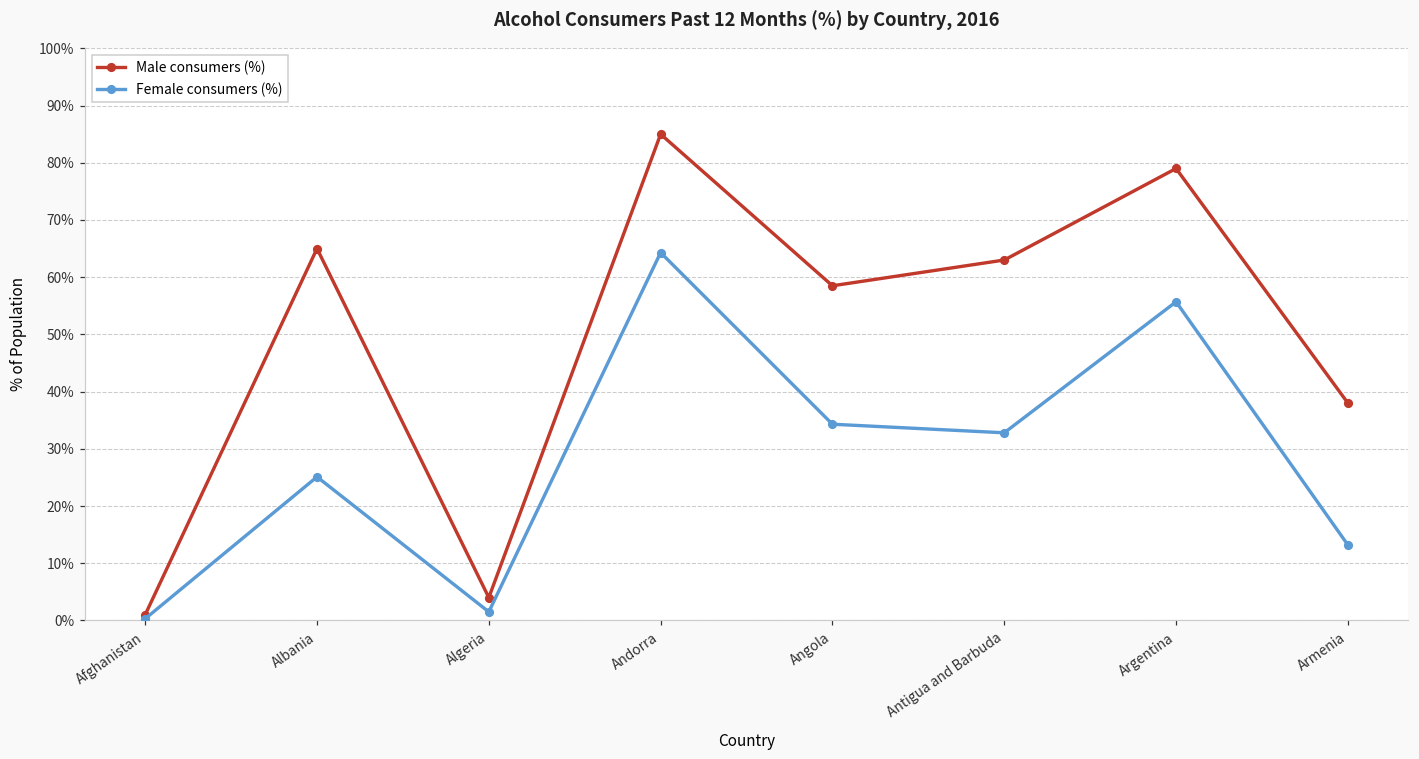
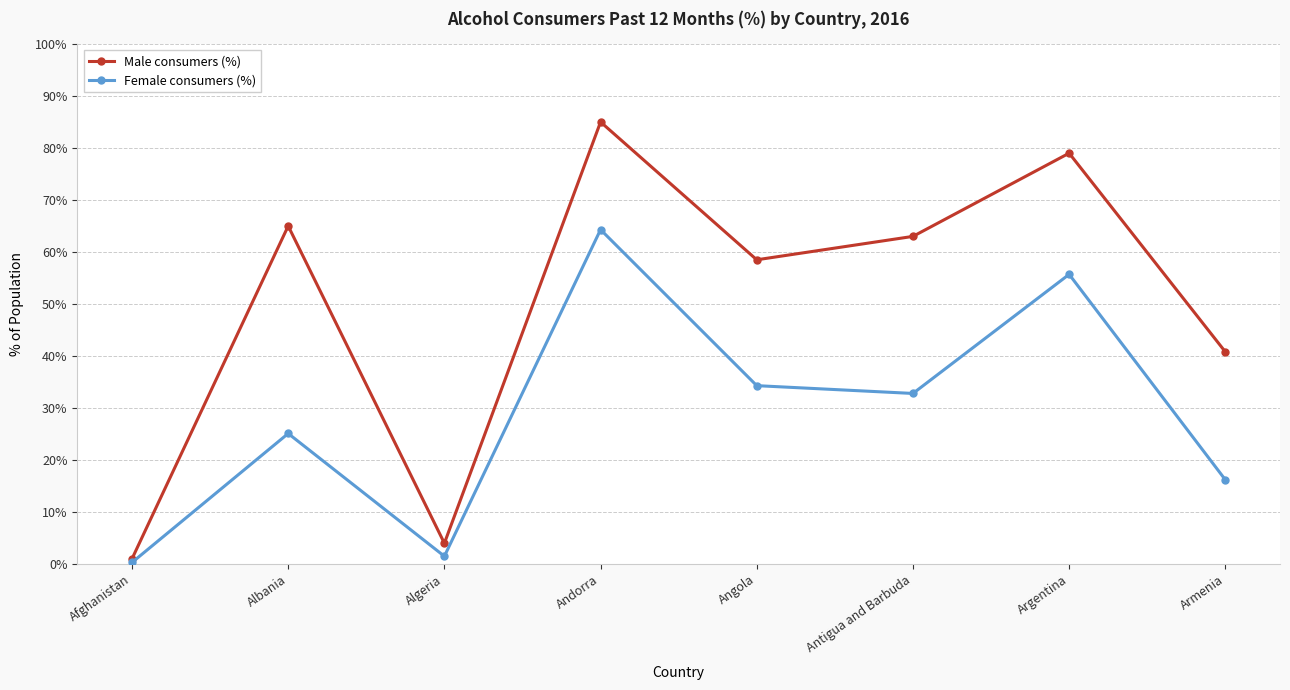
Male consumers (%), Armenia: 38% -> 41%
Female consumers (%), Armenia: 13% -> 16%
